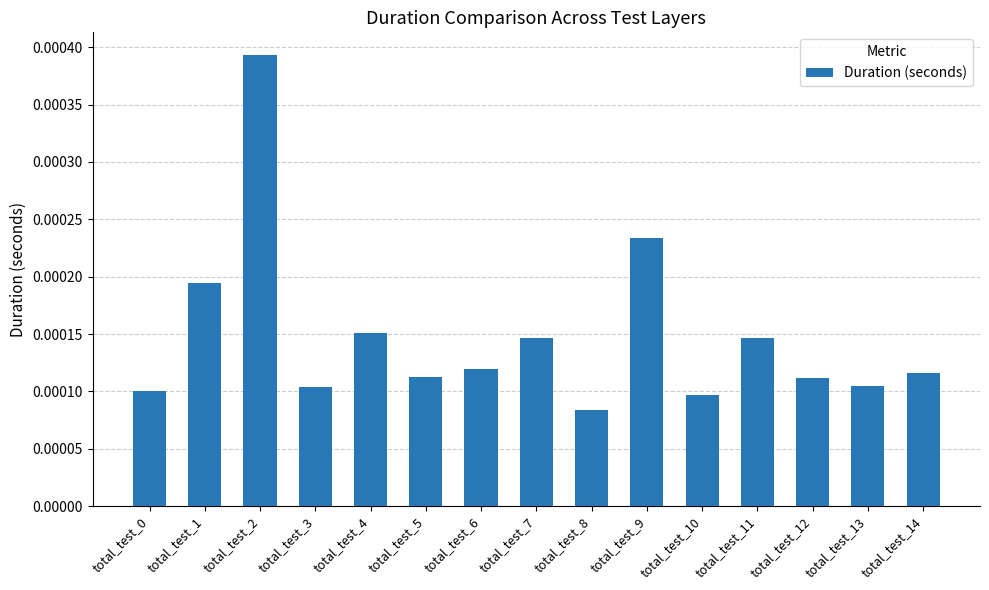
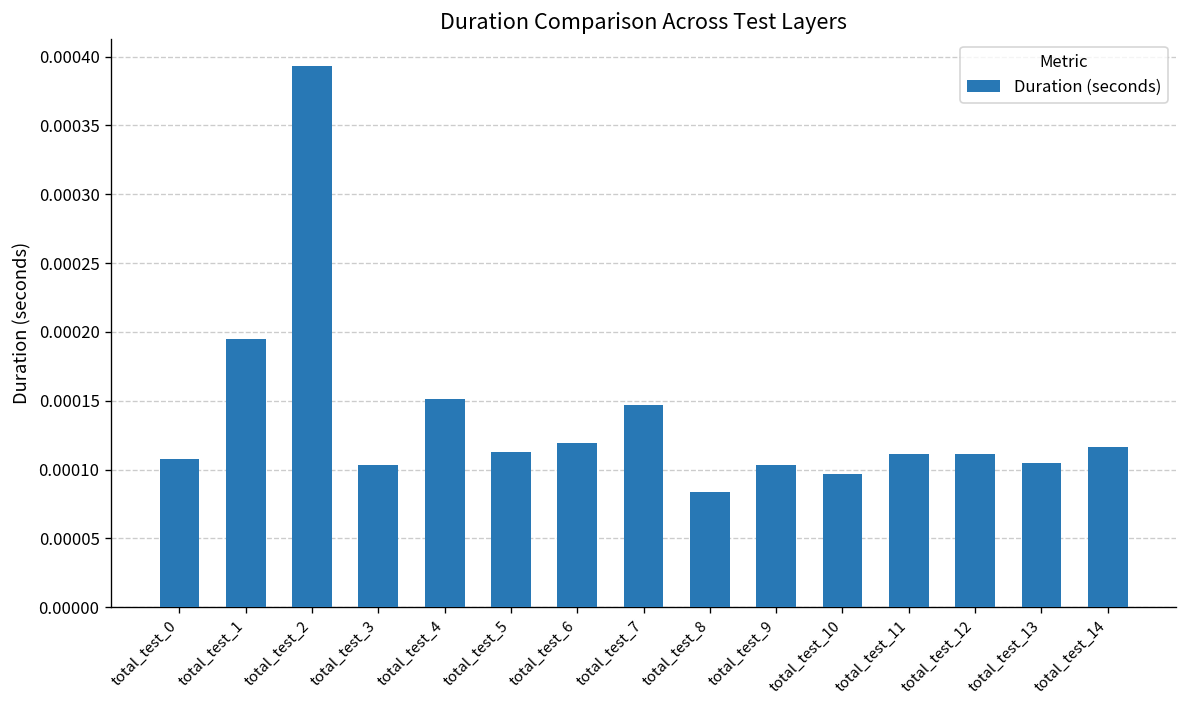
total_test_0: 0.000100 -> 0.000108
total_test_9: 0.000234 -> 0.000104
total_test_11: 0.000147 -> 0.000111
